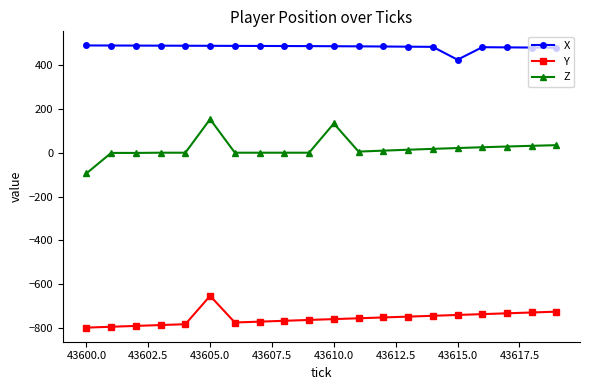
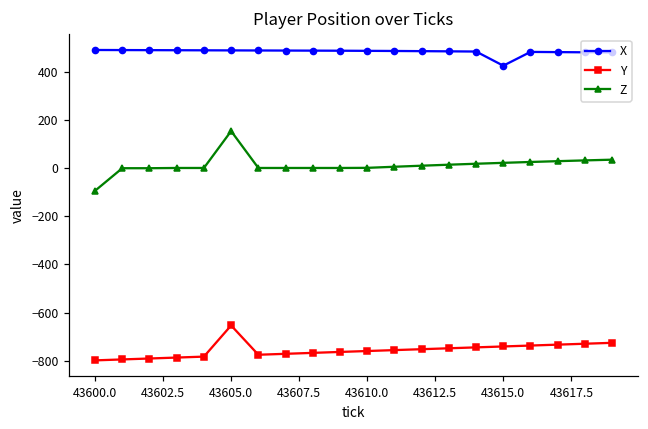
Z, 43610.0: 130 -> 0
